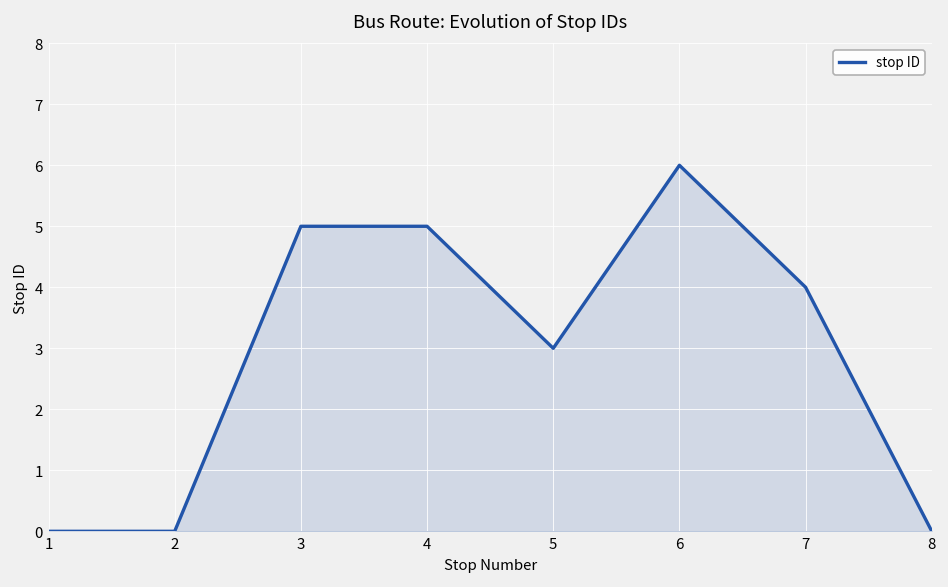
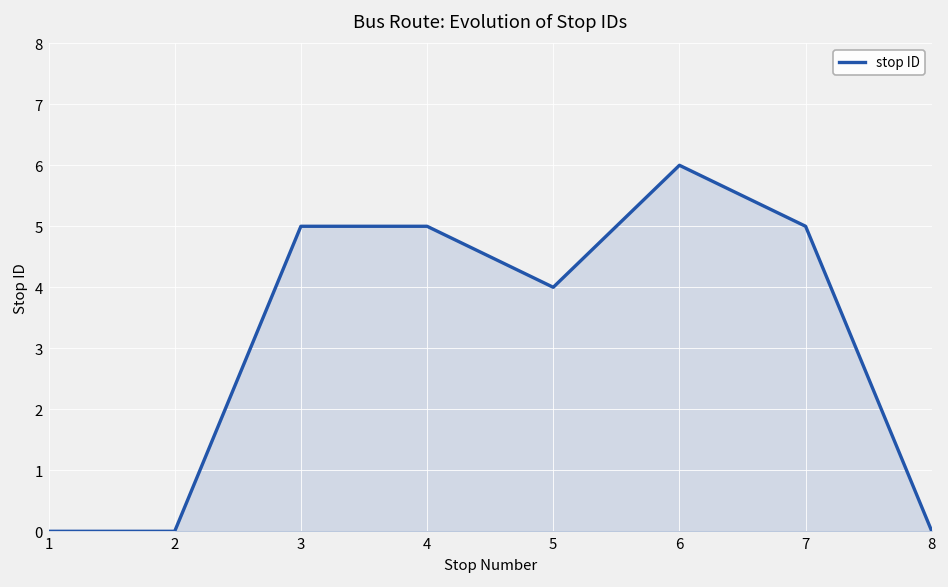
5: 3 -> 4
7: 4 -> 5
